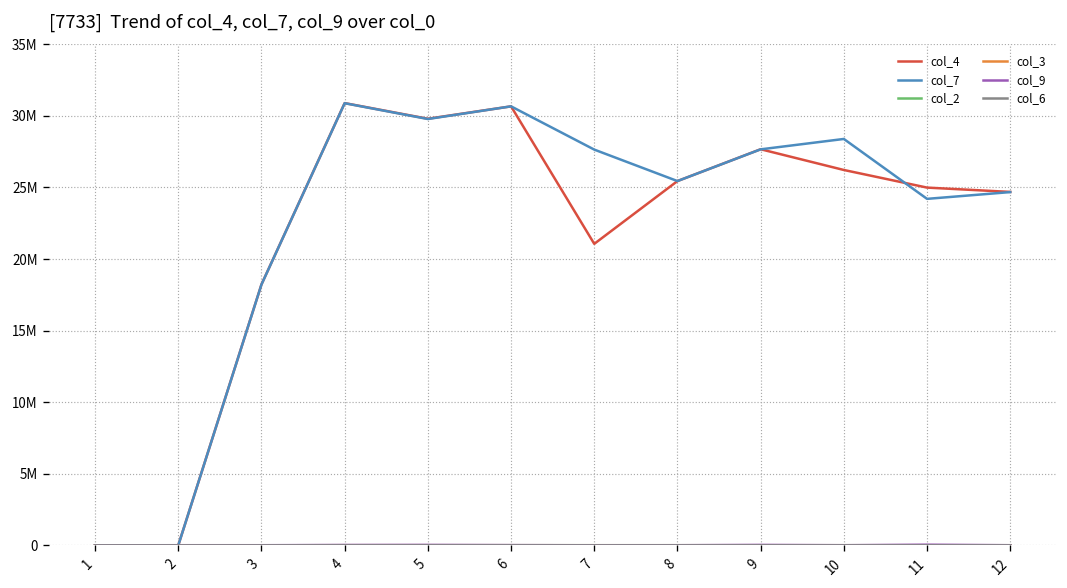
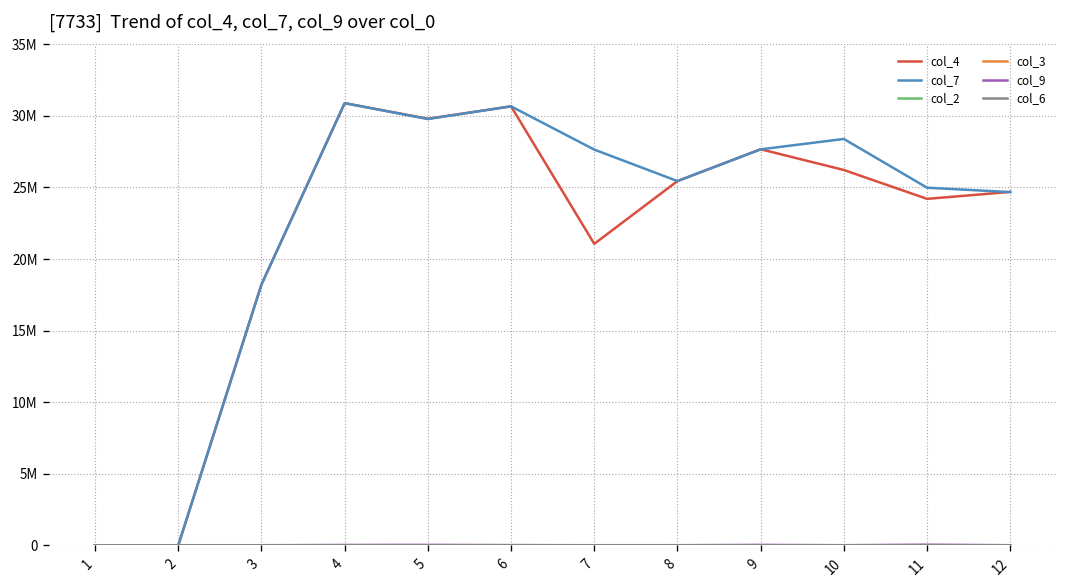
col_4, 11: 25000000 -> 24200000
col_7, 11: 24200000 -> 25000000
